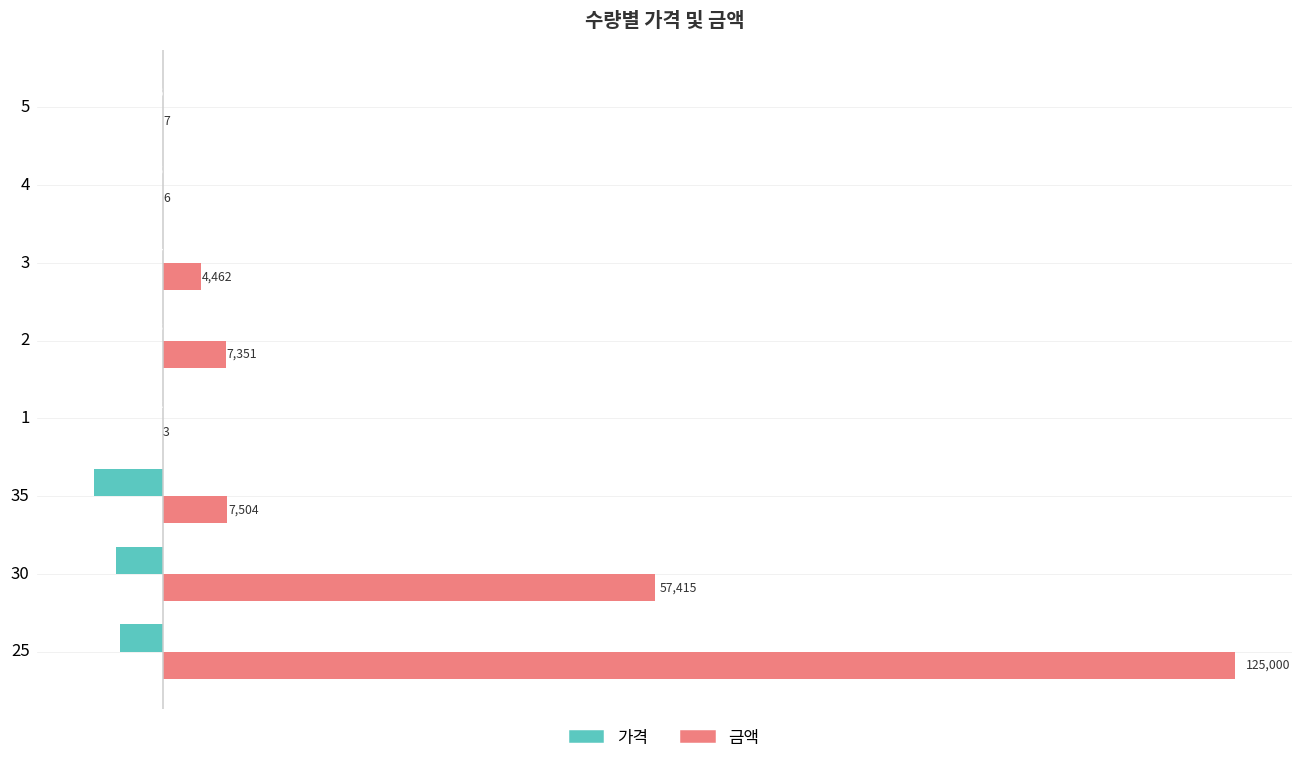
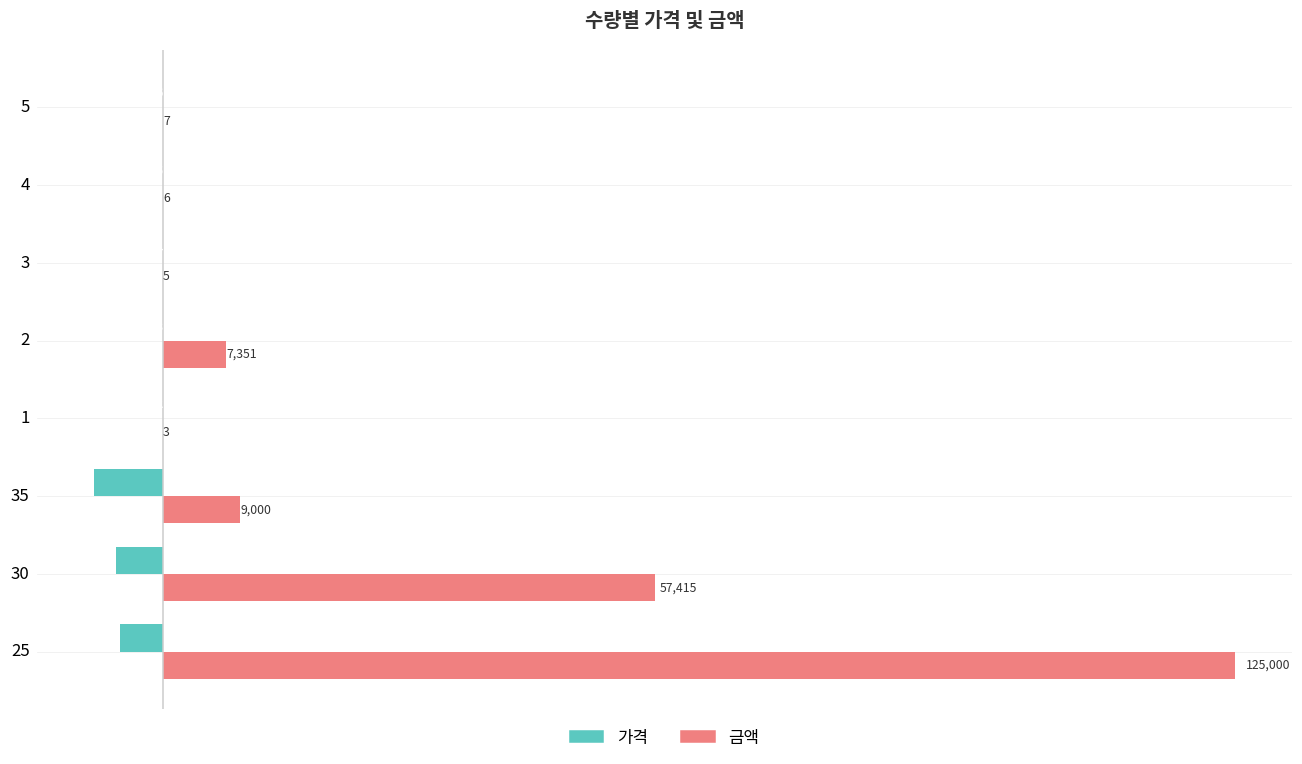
금액, 3: 4,462 -> 5
금액, 35: 7,504 -> 9,000
